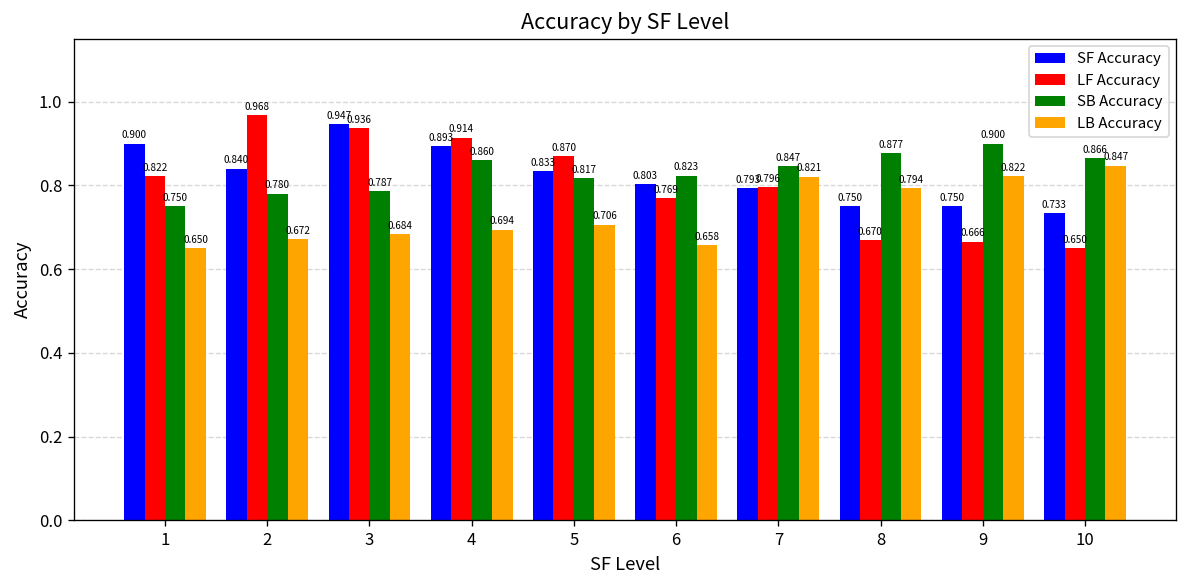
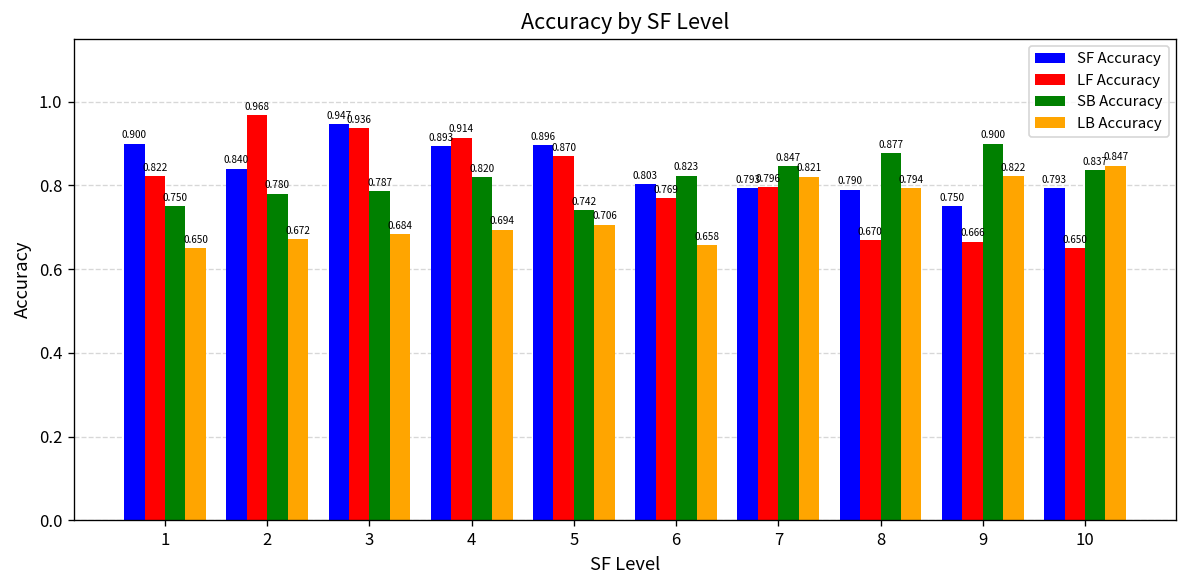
SB Accuracy, 4: 0.860 -> 0.820
SF Accuracy, 5: 0.833 -> 0.896
SB Accuracy, 5: 0.817 -> 0.742
SF Accuracy, 8: 0.750 -> 0.790
SF Accuracy, 10: 0.733 -> 0.793
SB Accuracy, 10: 0.866 -> 0.837
